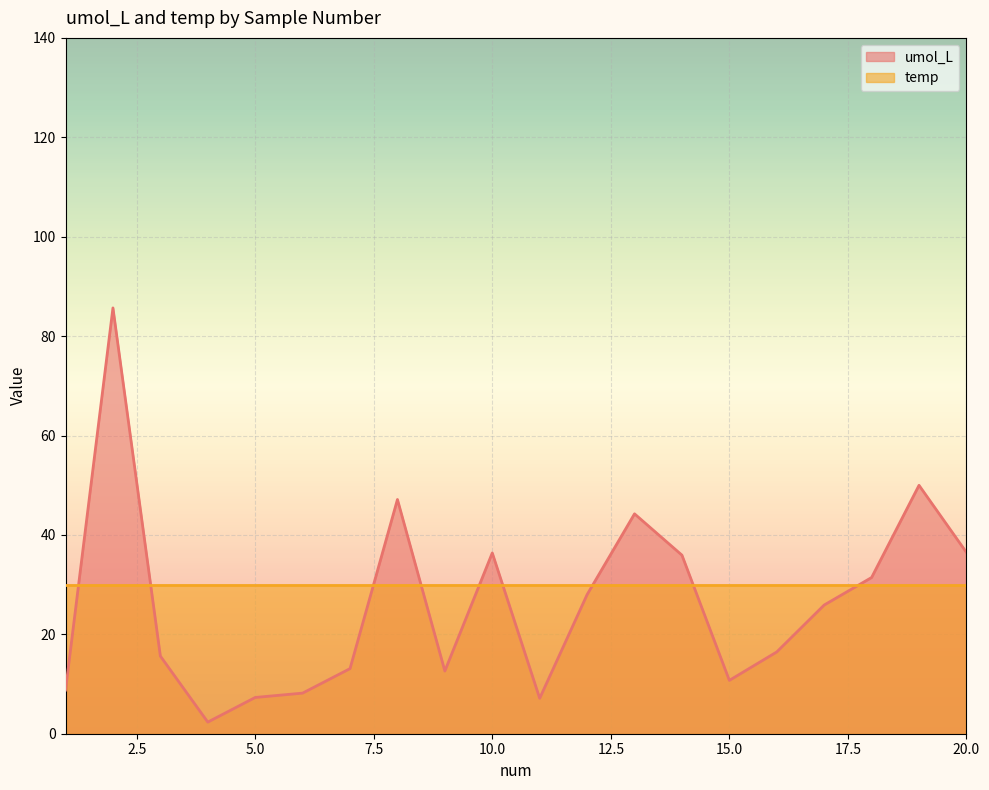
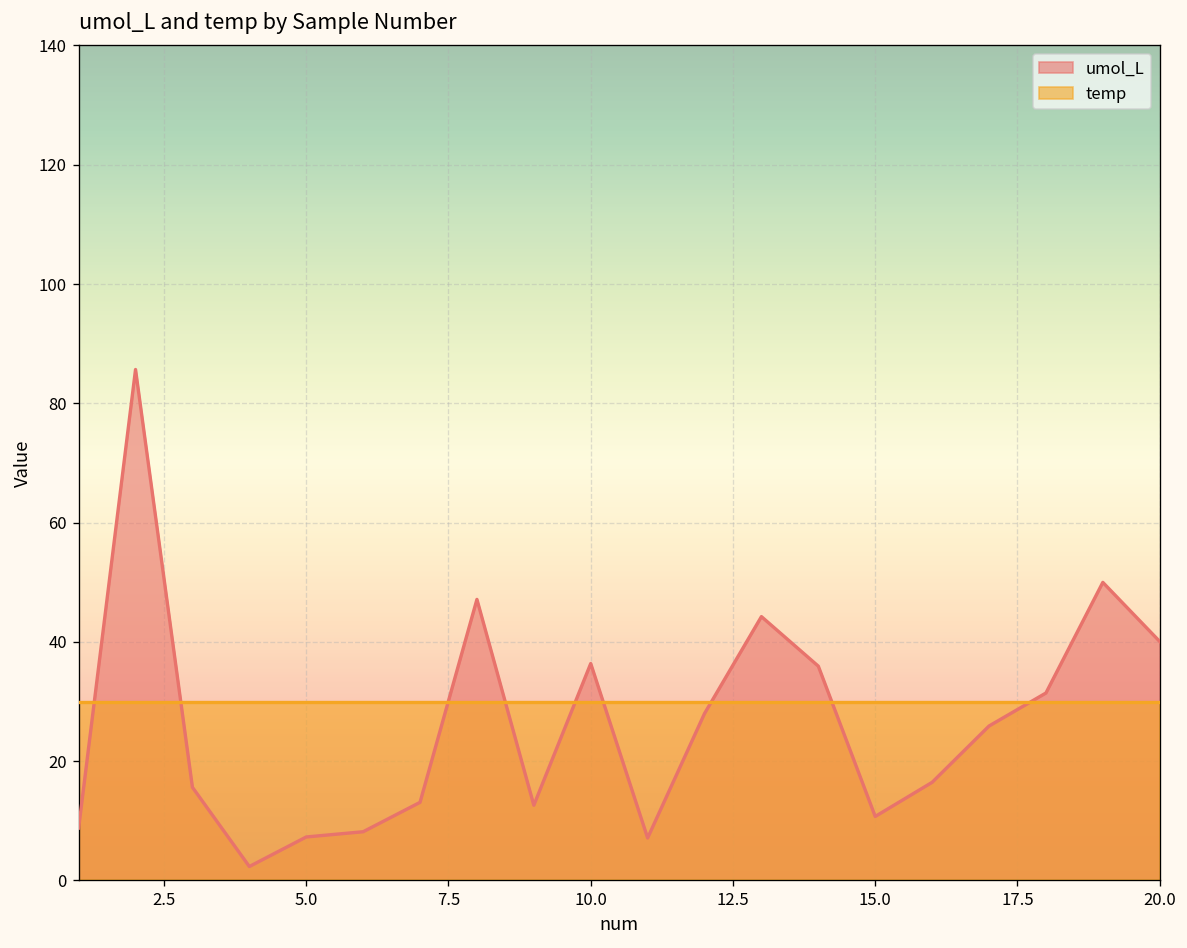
umol_L, 20.0: 36 -> 40
